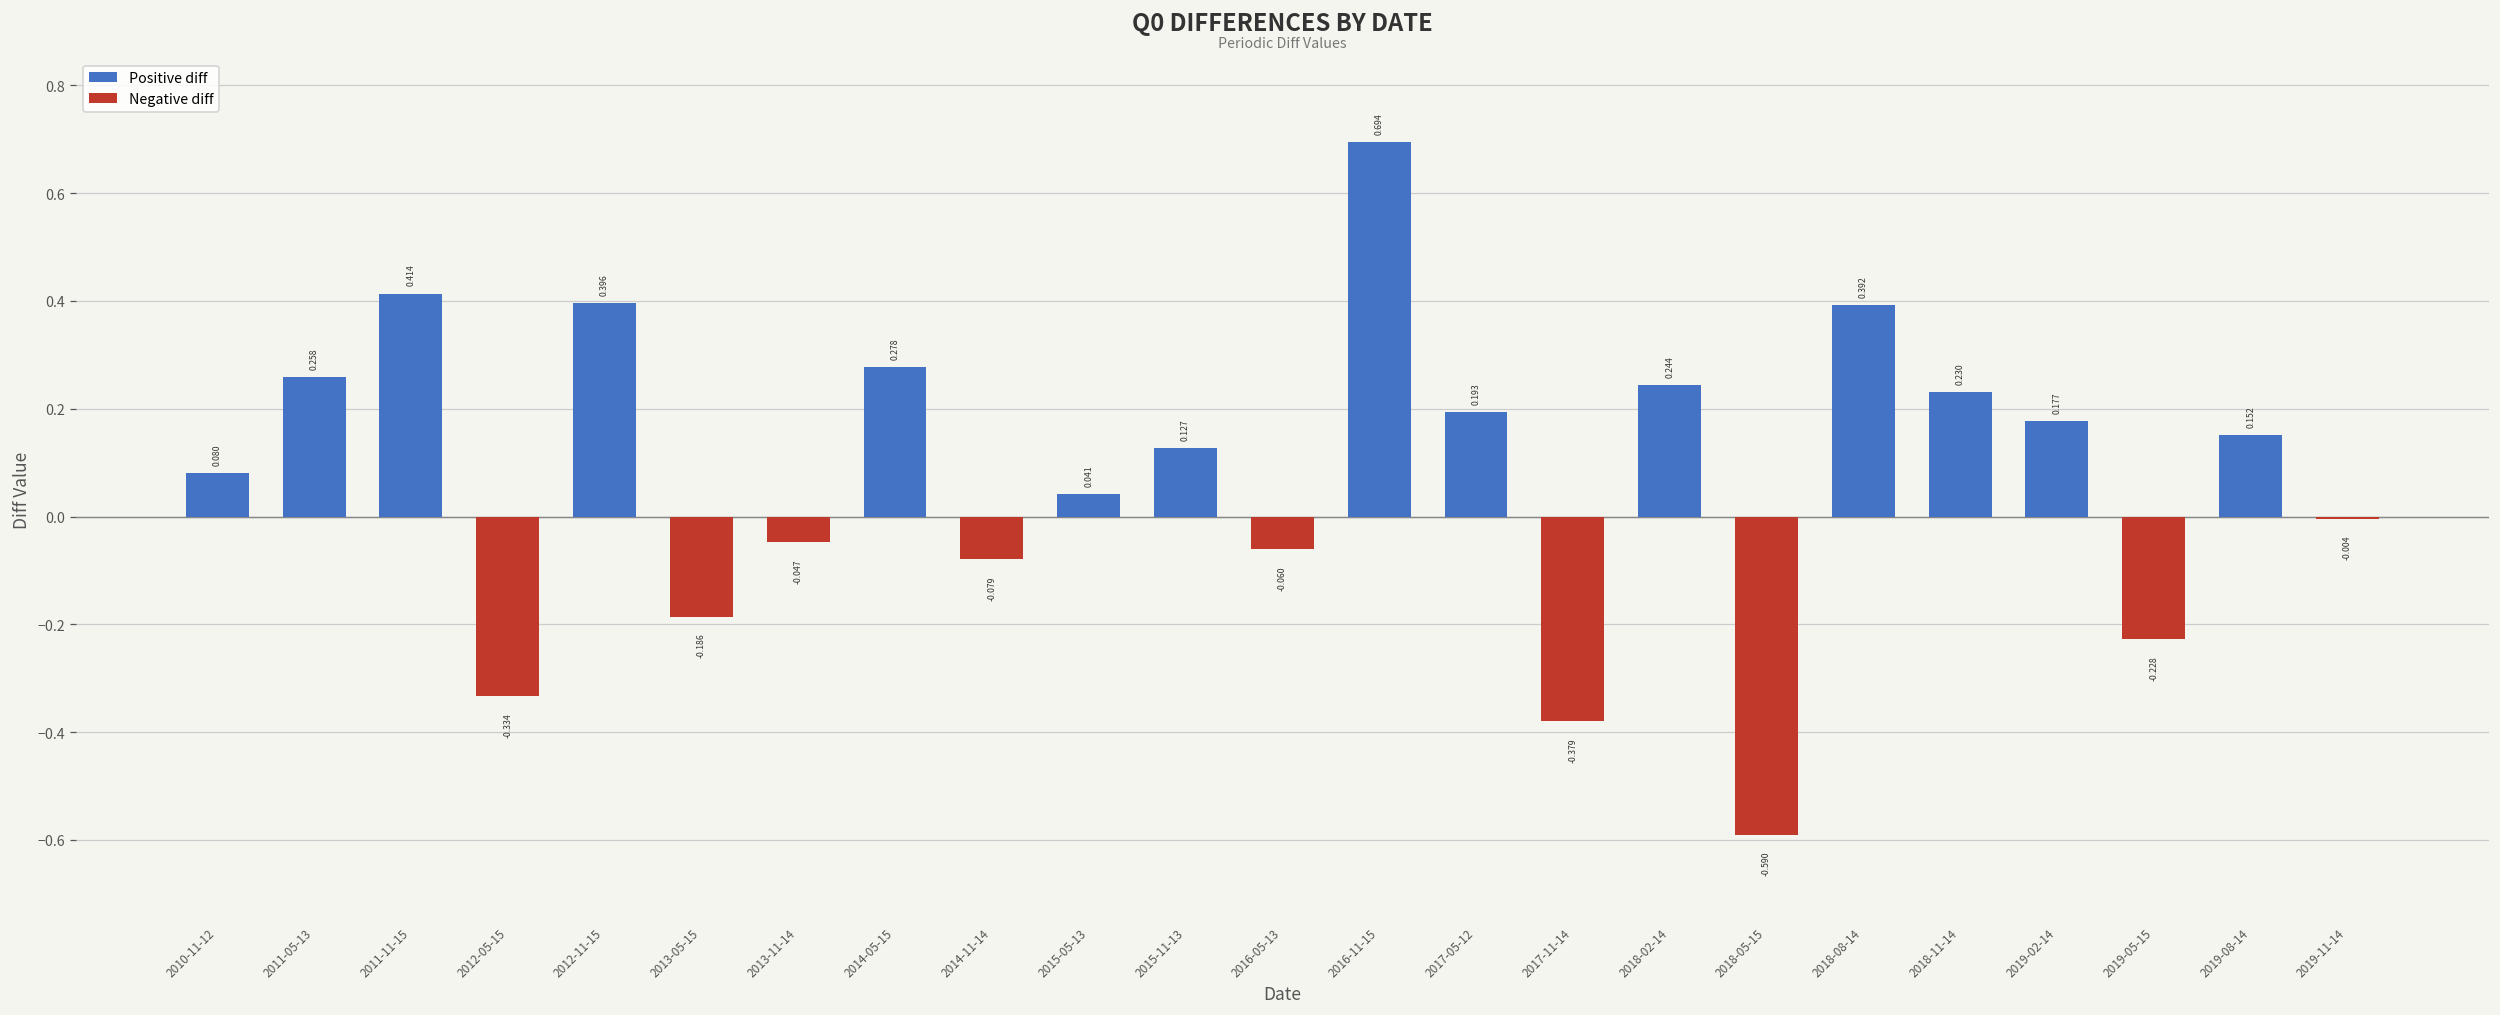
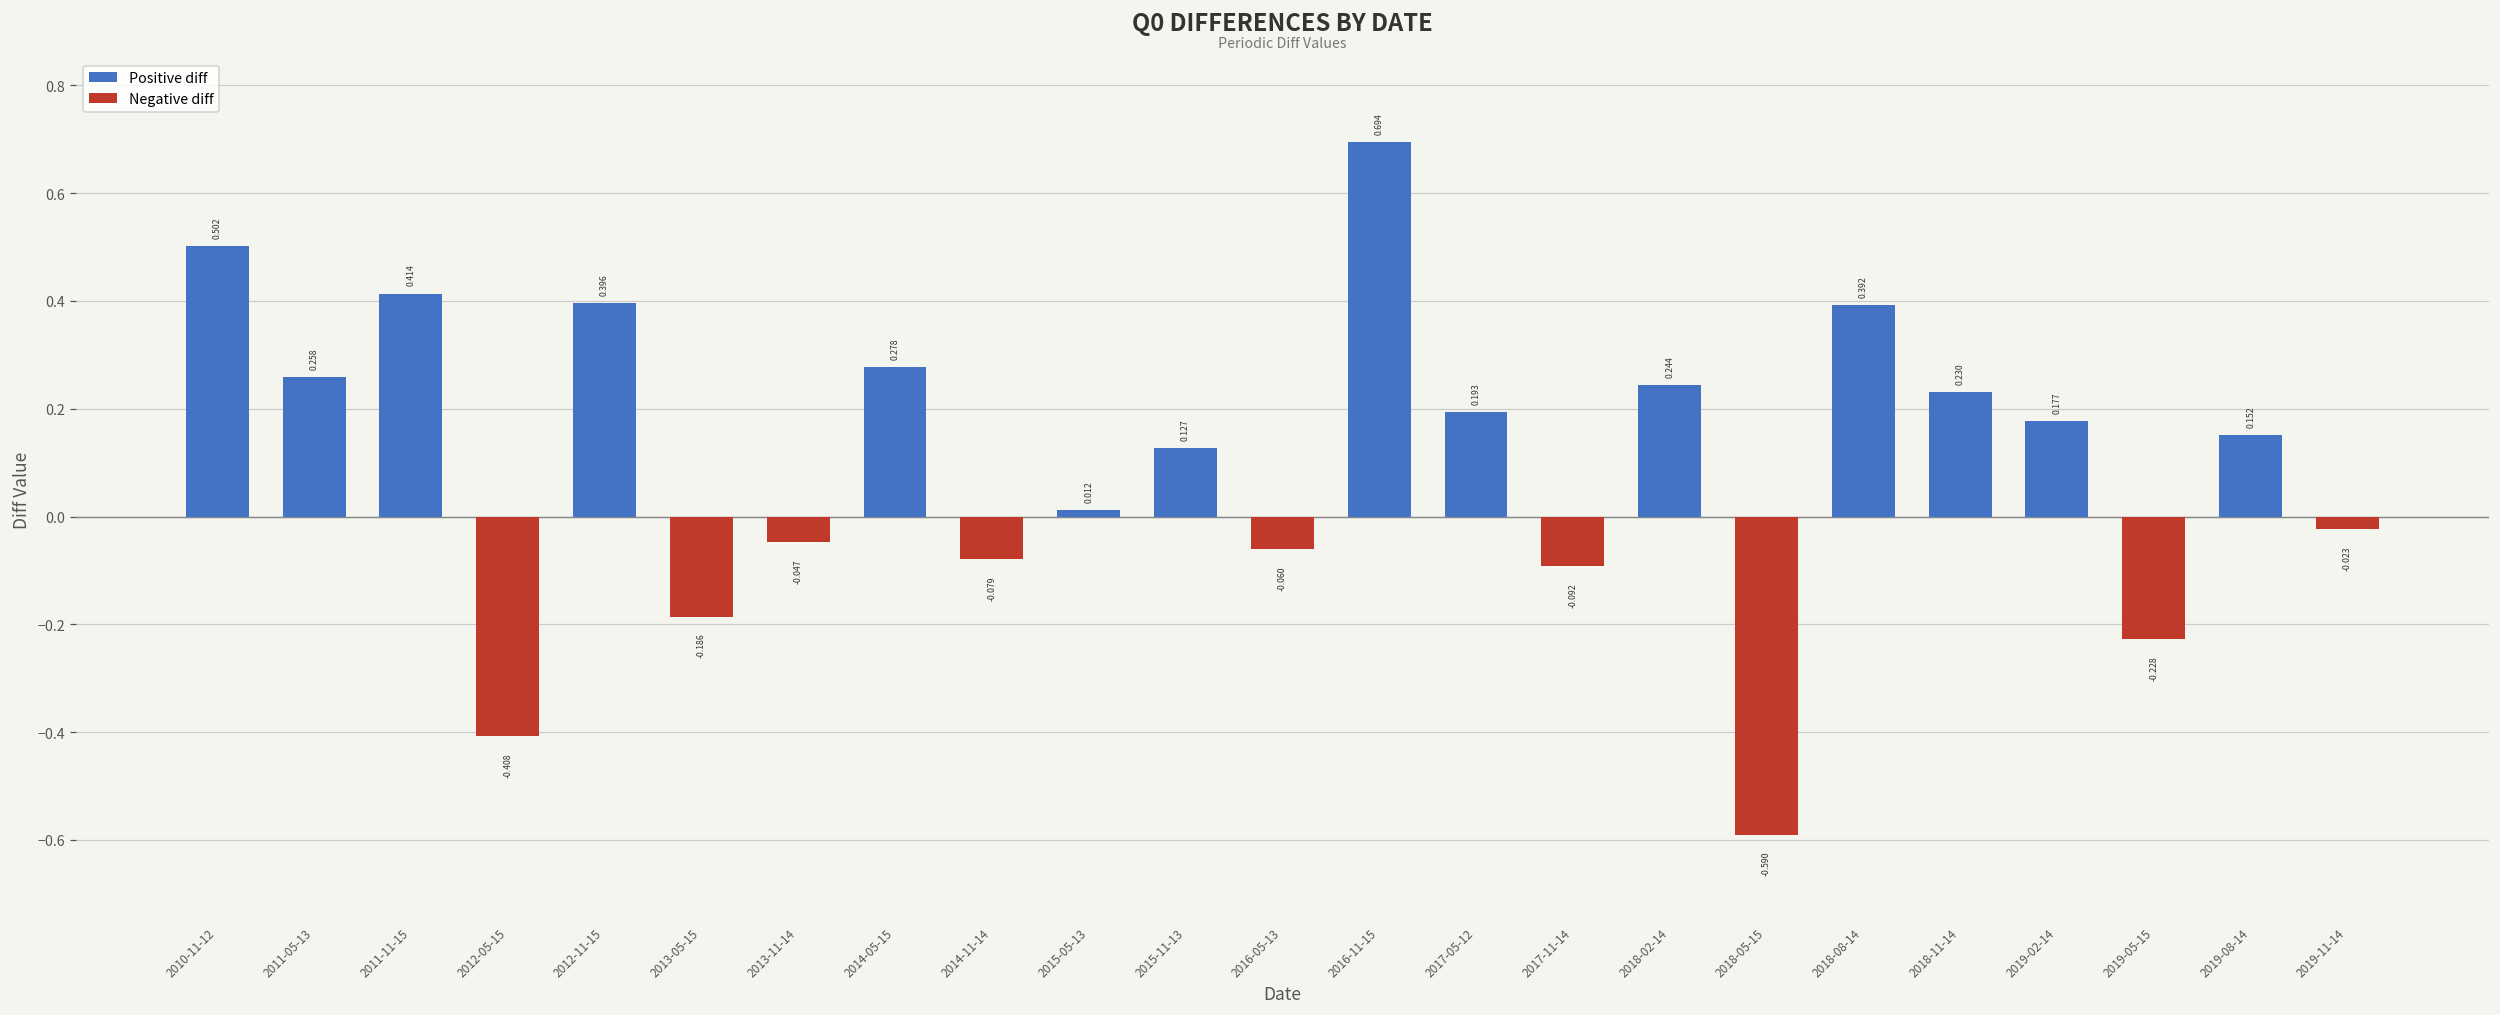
2010-11-12: 0.080 -> 0.502
2012-05-15: -0.334 -> -0.408
2015-05-13: 0.041 -> 0.012
2017-11-14: -0.379 -> -0.092
2019-11-14: -0.004 -> -0.023
